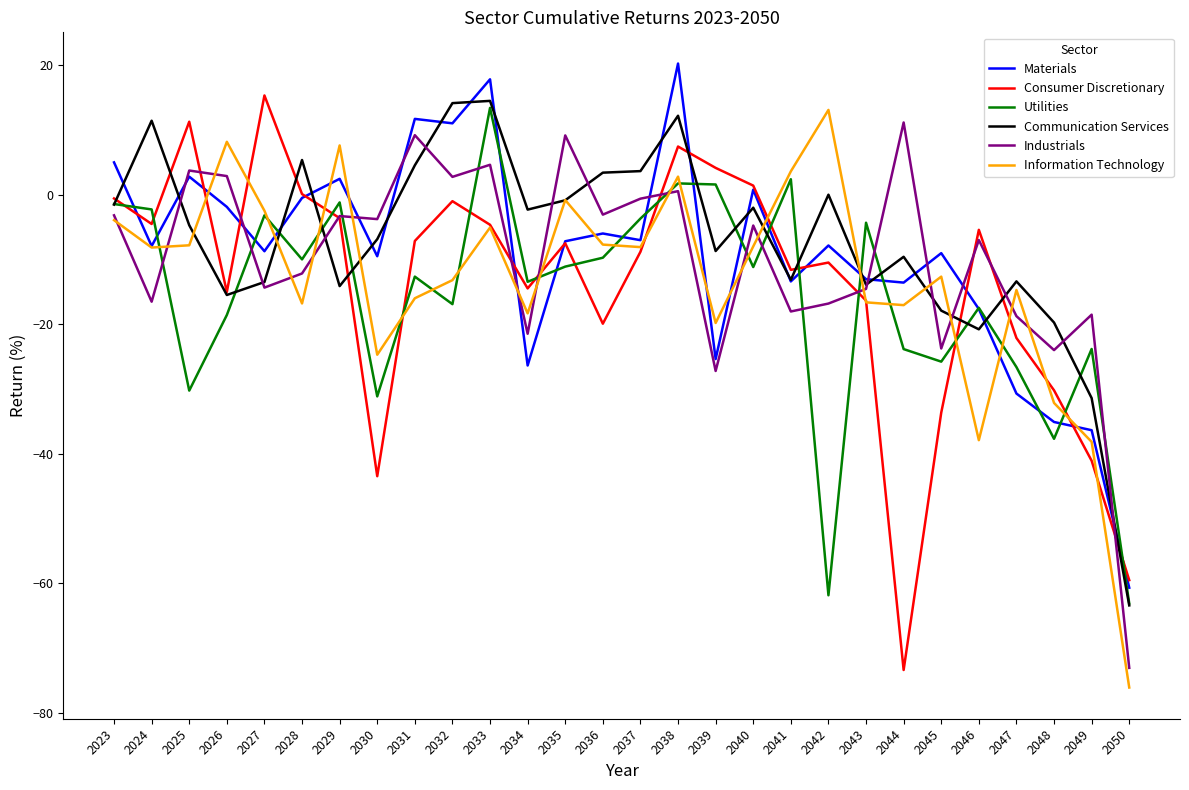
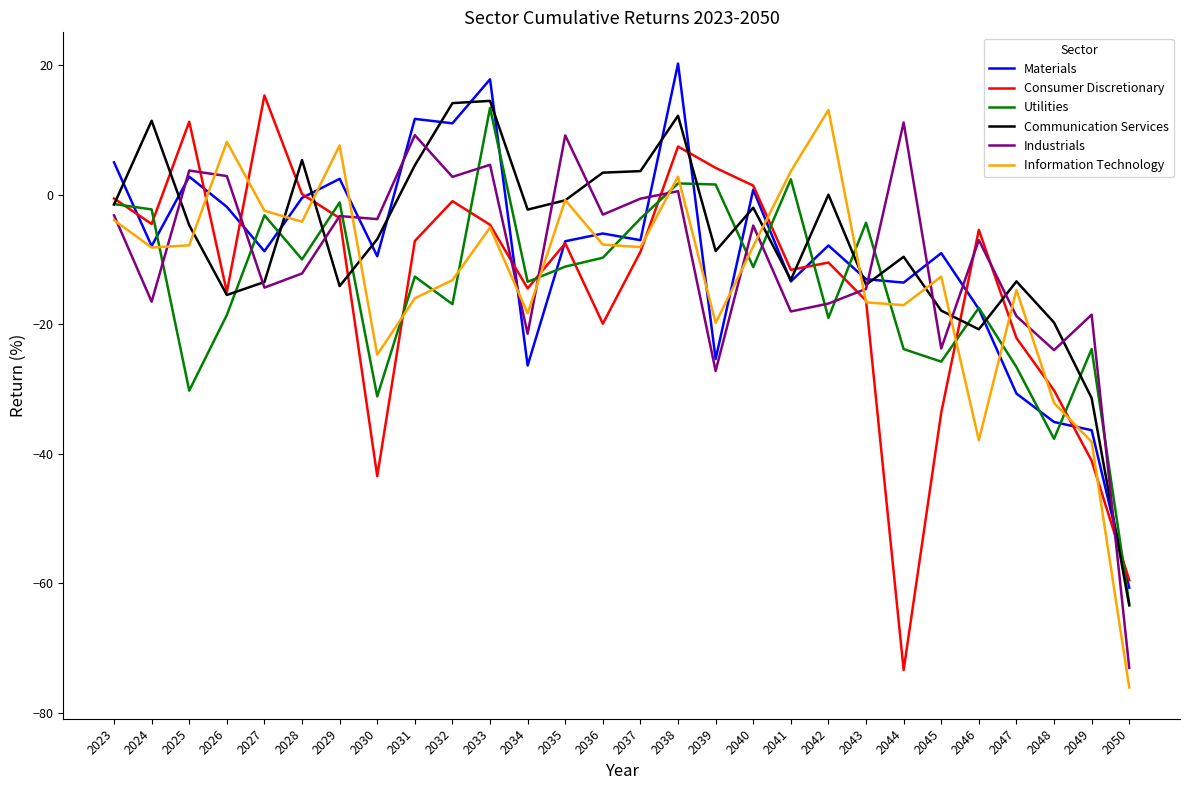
Information Technology, 2028: -17 -> -4
Utilities, 2042: -62 -> -19
